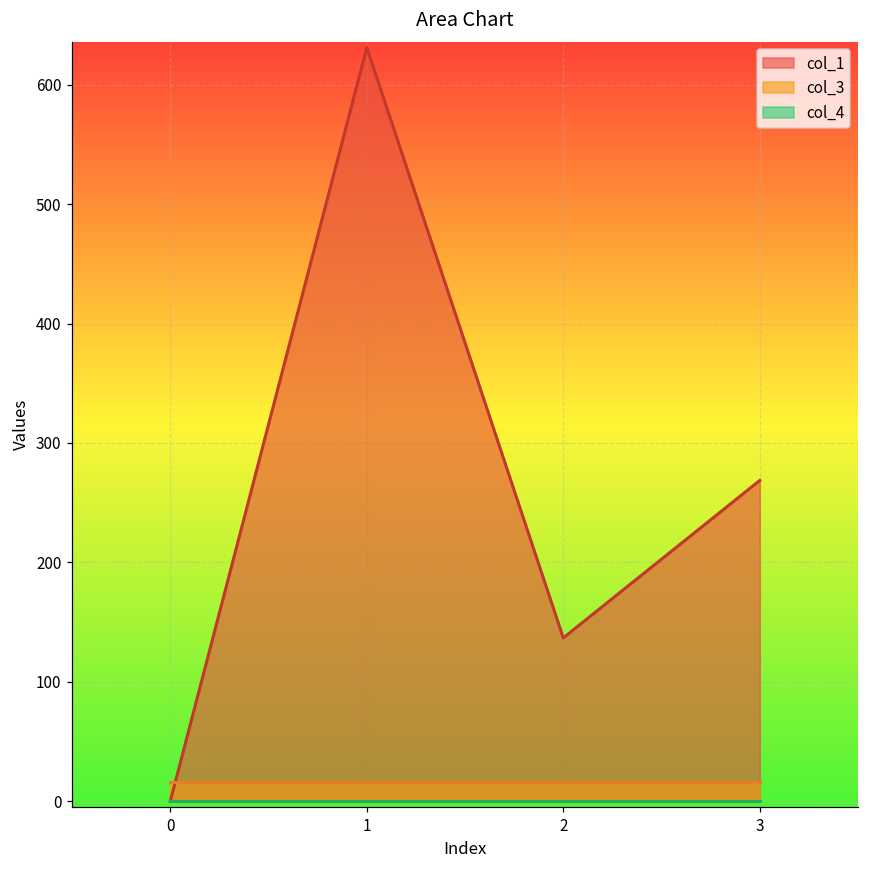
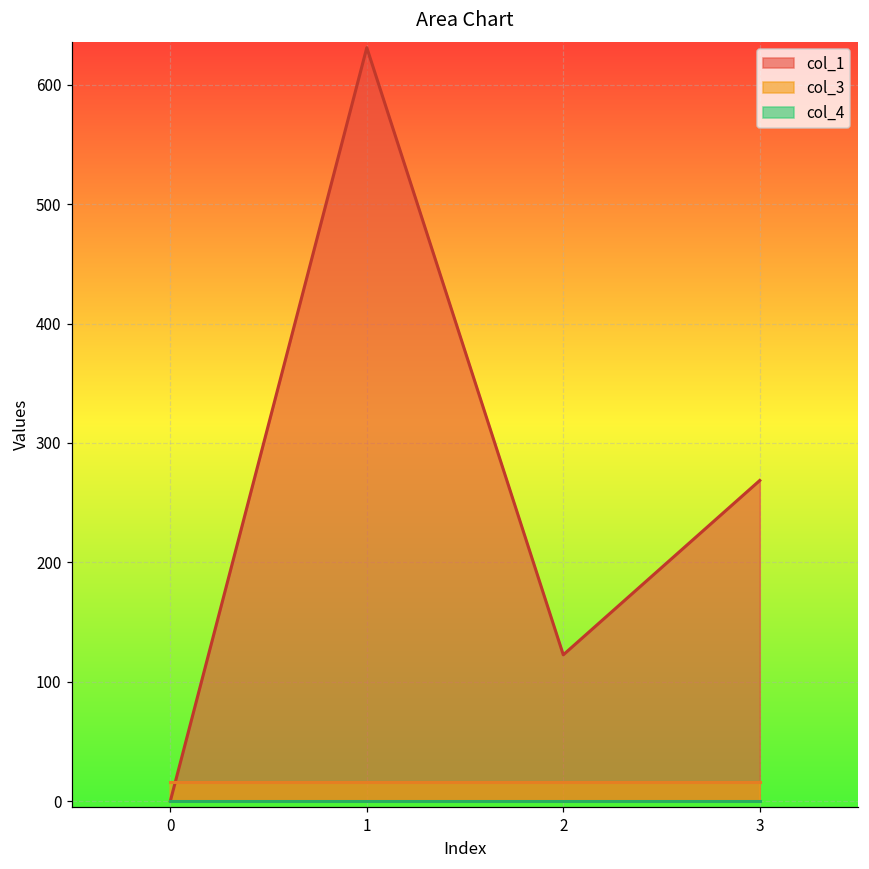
col_1, 2: 137 -> 123
